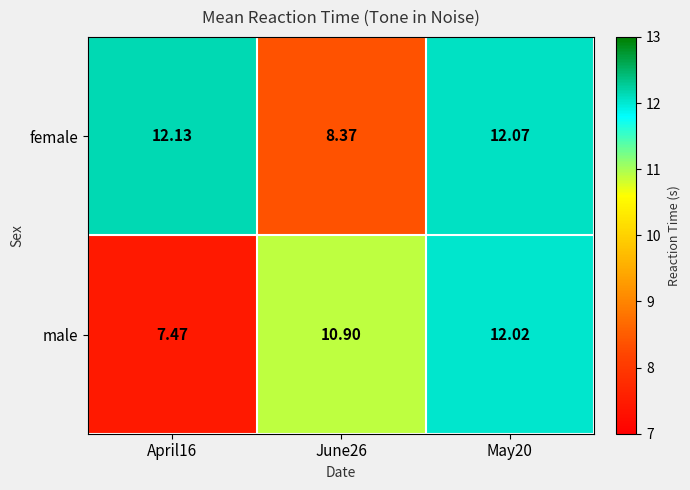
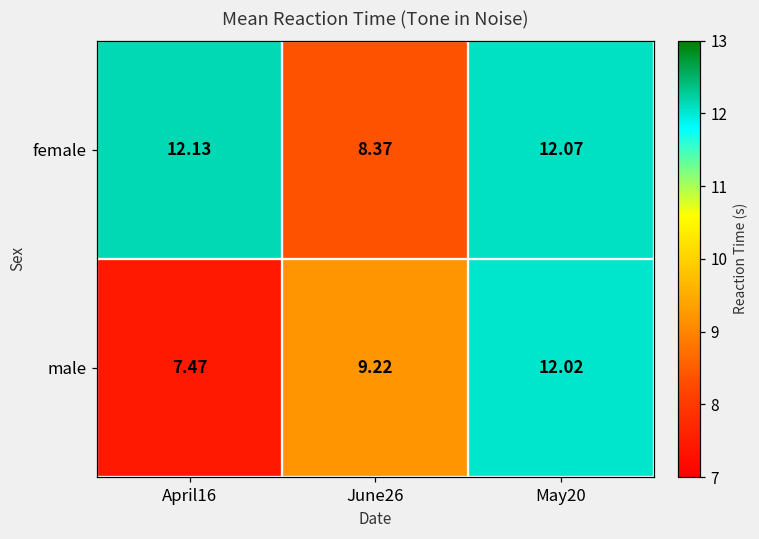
male, June26: 10.90 -> 9.22
